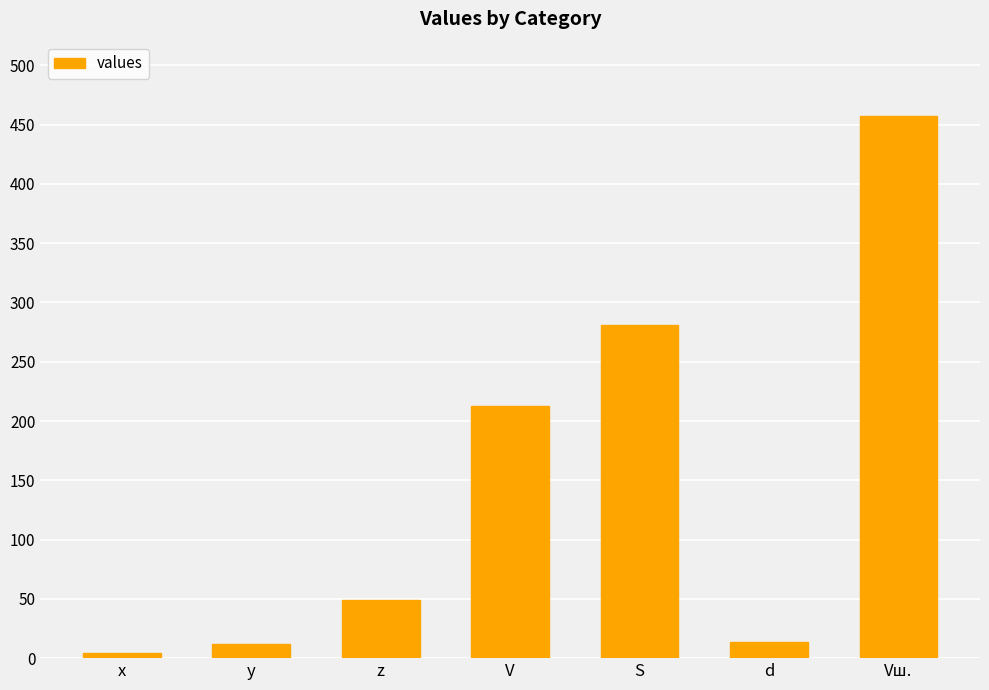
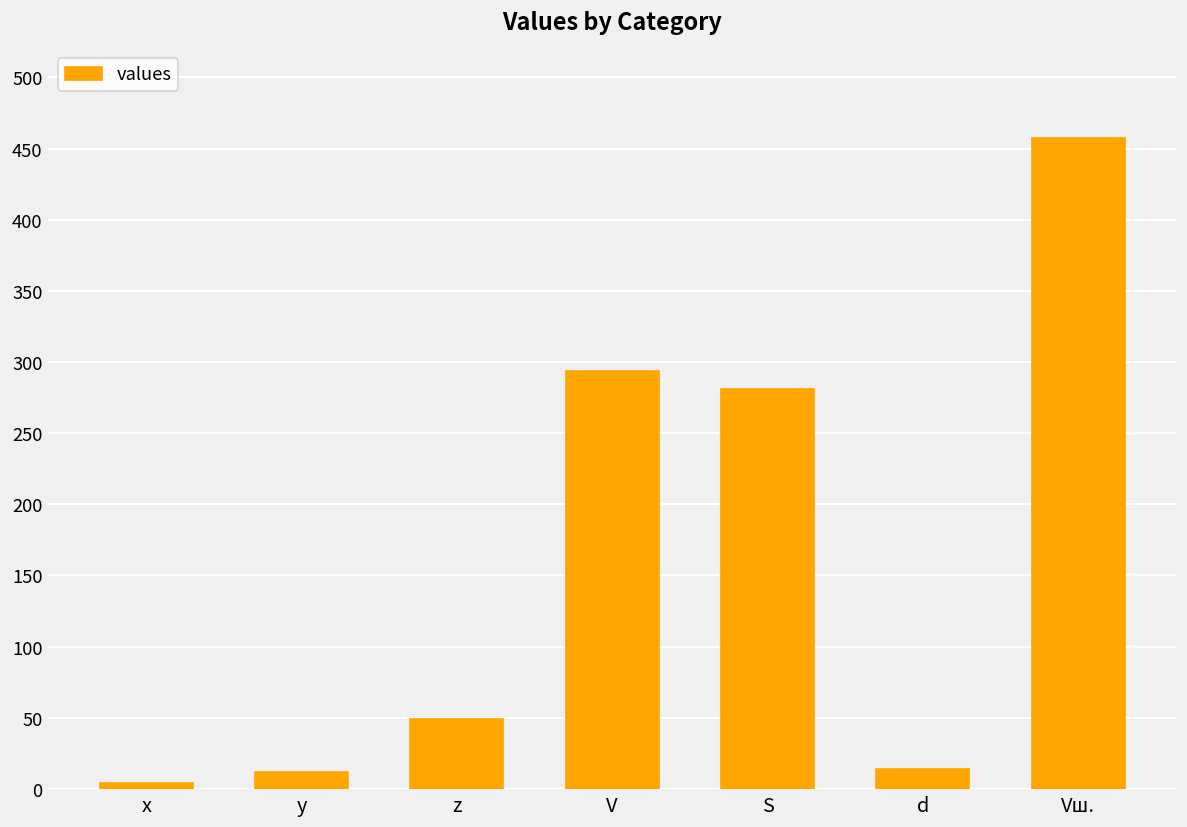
V: 213 -> 294
